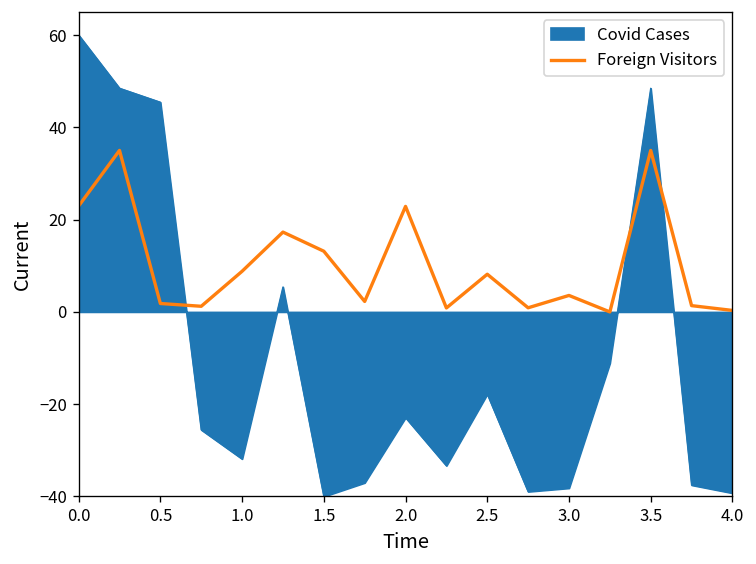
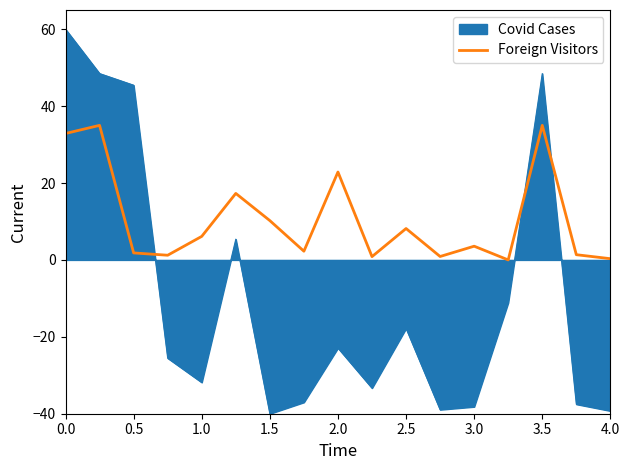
Foreign Visitors, 0.0: 23 -> 33
Foreign Visitors, 1.0: 9 -> 6
Foreign Visitors, 1.5: 13 -> 10
